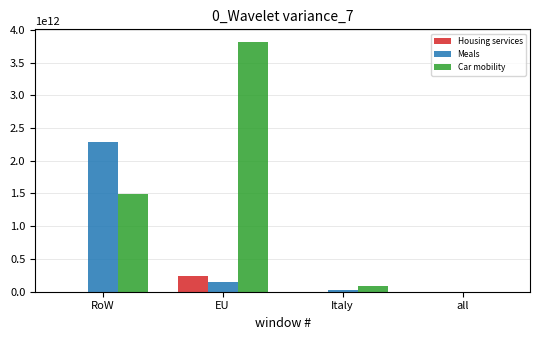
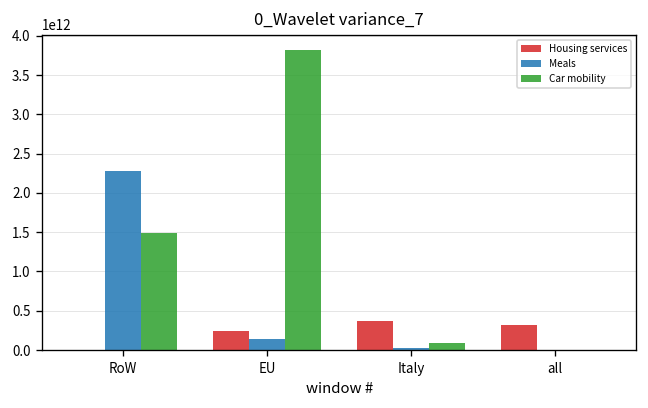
Housing services, Italy: 0 -> 400000000000
Housing services, all: 0 -> 300000000000
